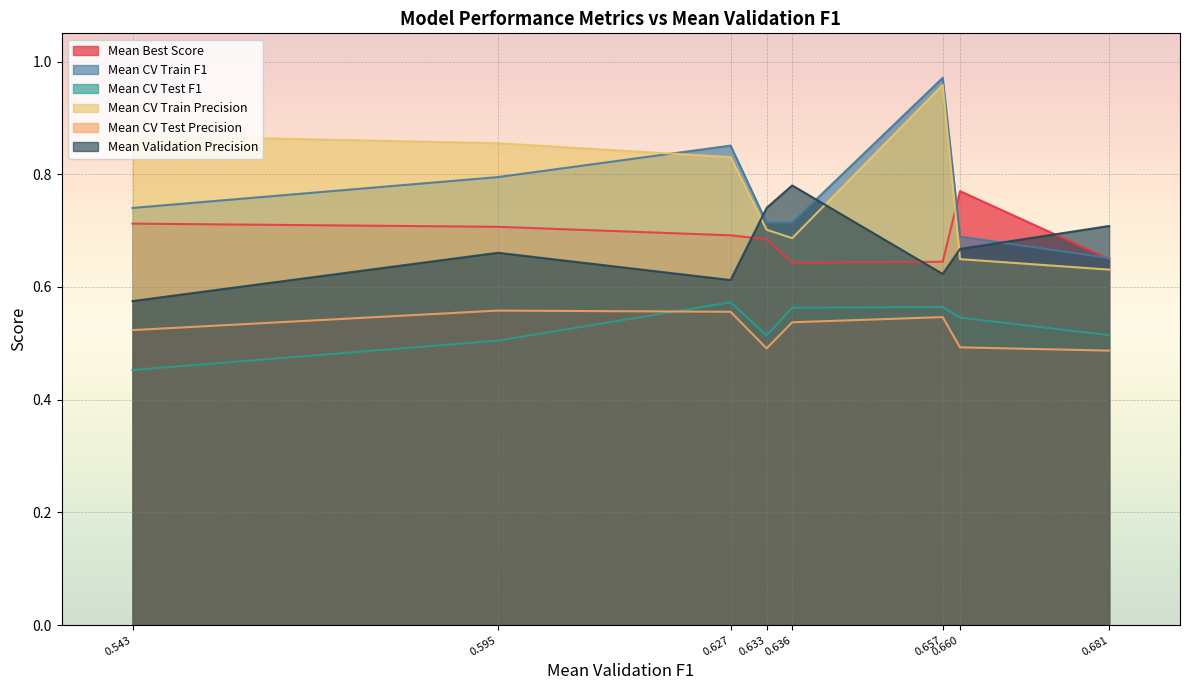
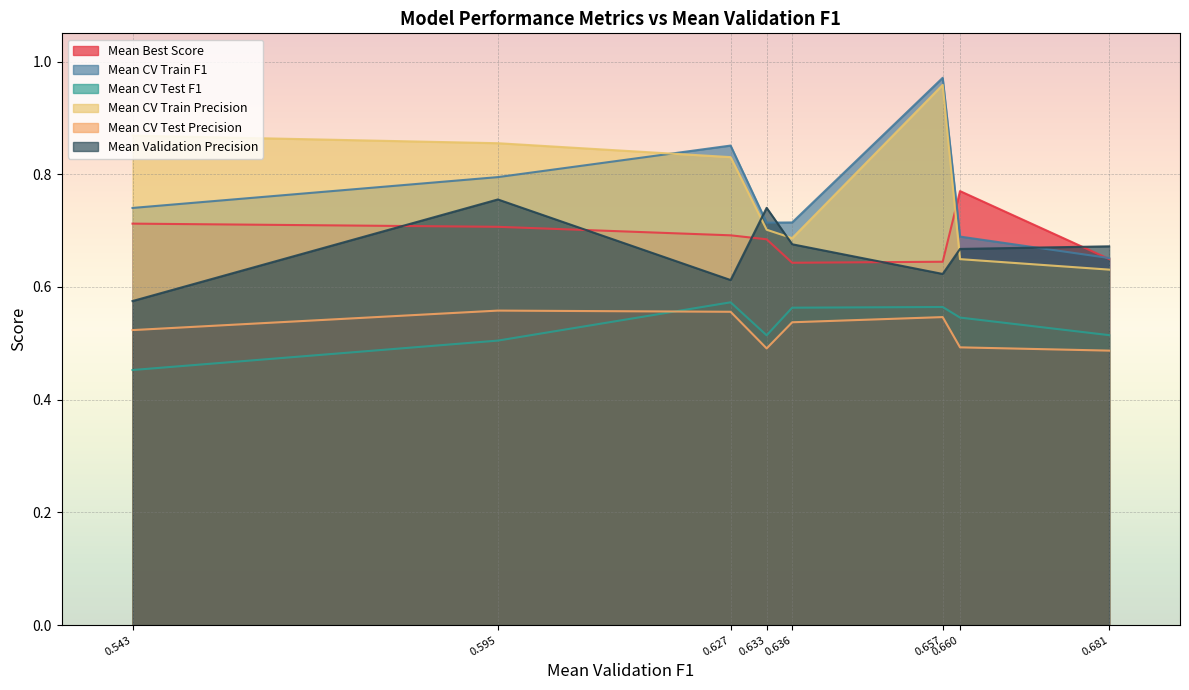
Mean Validation Precision, 0.595: 0.66 -> 0.76
Mean Validation Precision, 0.636: 0.78 -> 0.68
Mean Validation Precision, 0.681: 0.71 -> 0.67
